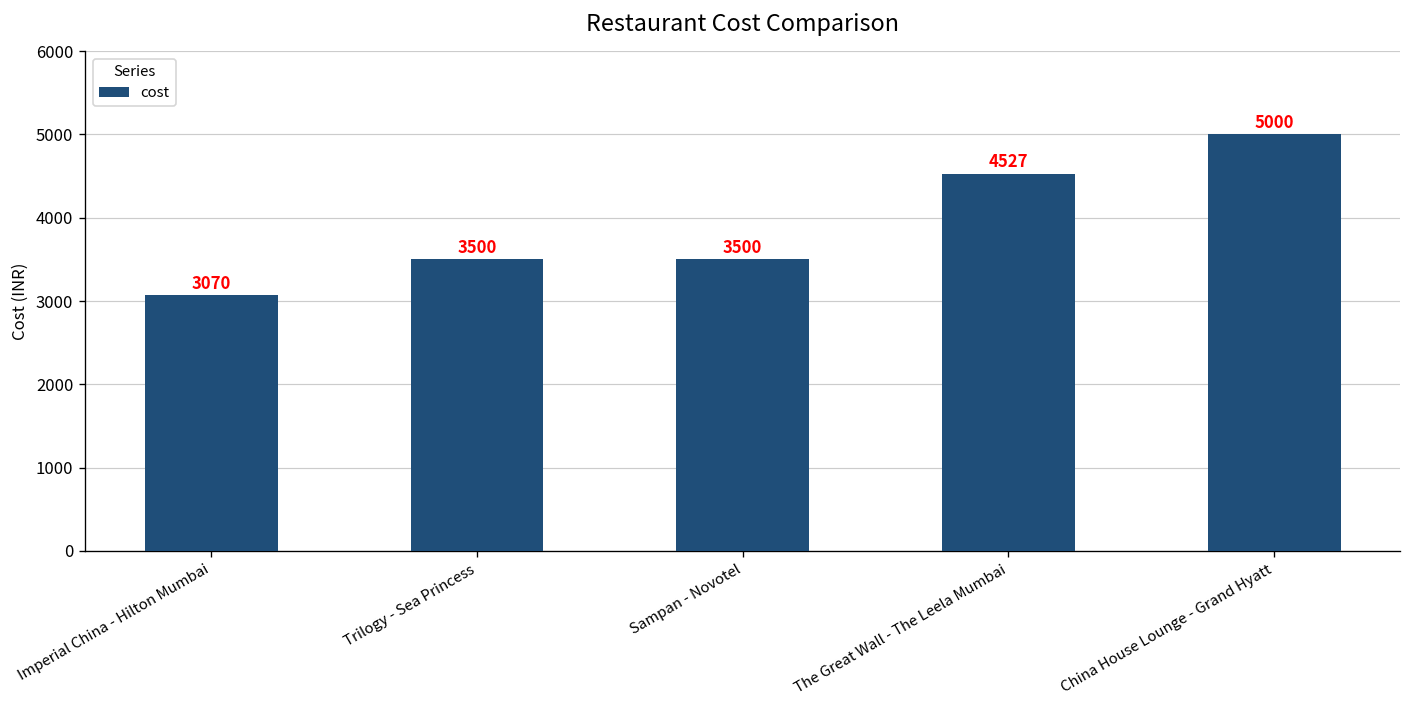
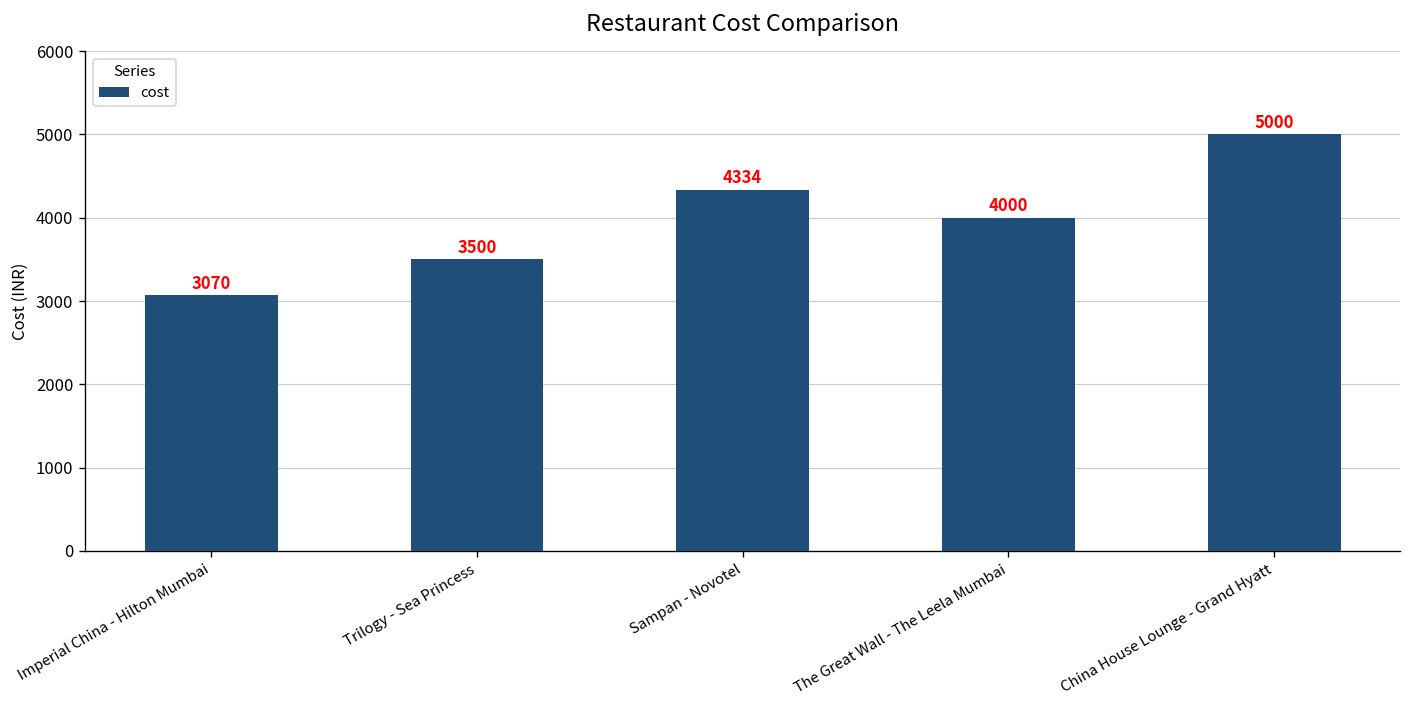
Sampan - Novotel: 3500 -> 4334
The Great Wall - The Leela Mumbai: 4527 -> 4000
